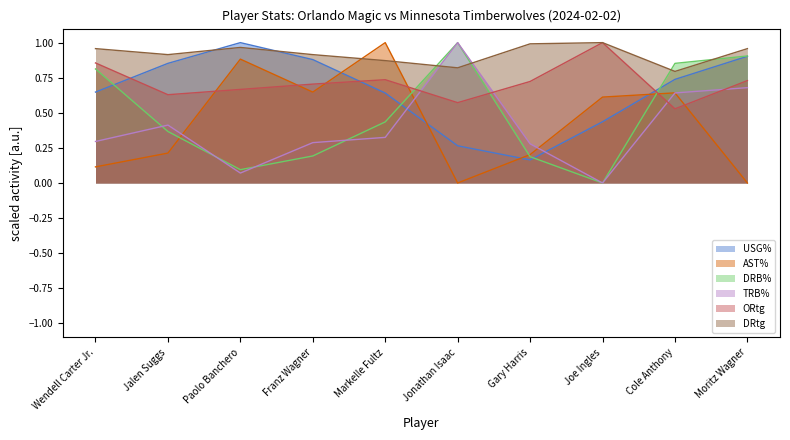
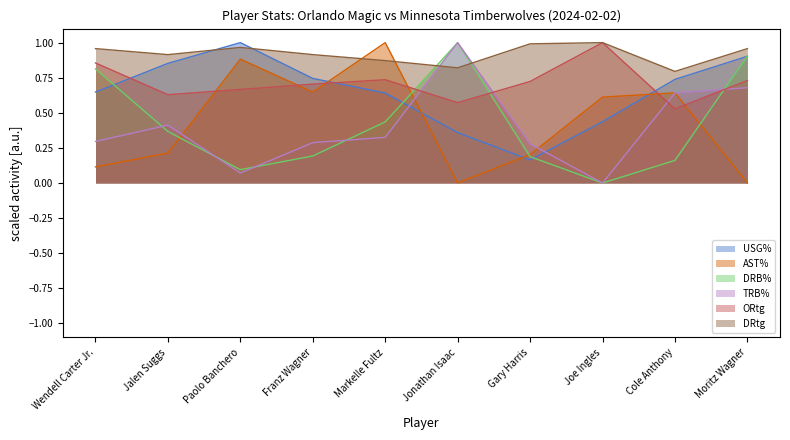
USG%, Franz Wagner: 0.88 -> 0.74
USG%, Jonathan Isaac: 0.27 -> 0.36
DRB%, Cole Anthony: 0.85 -> 0.16
